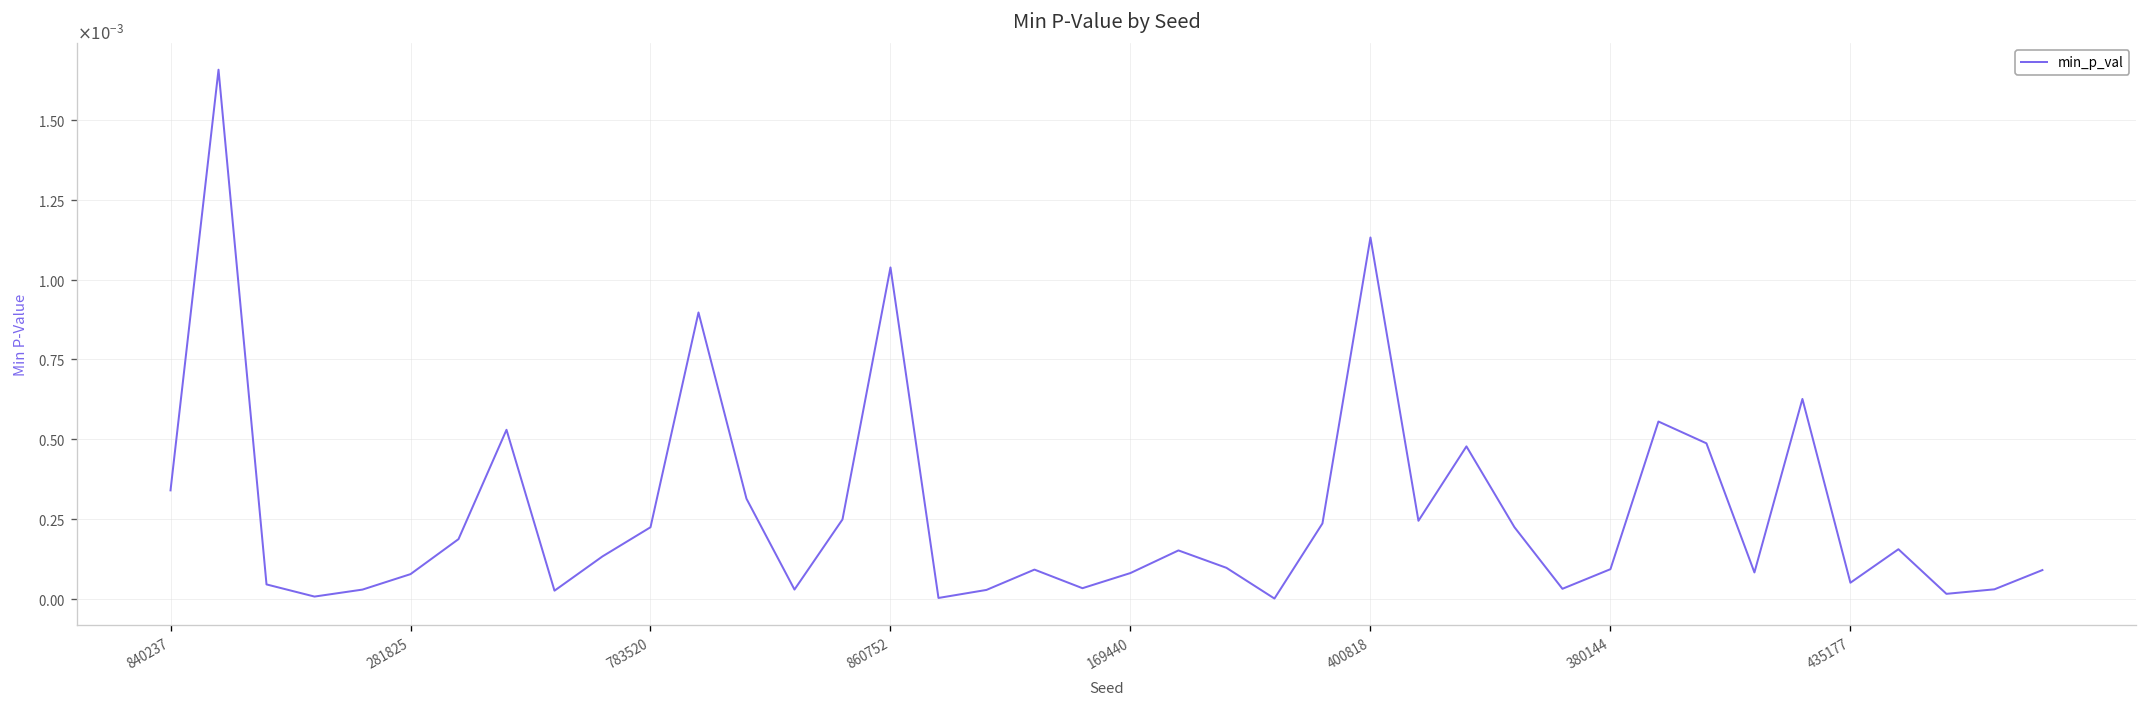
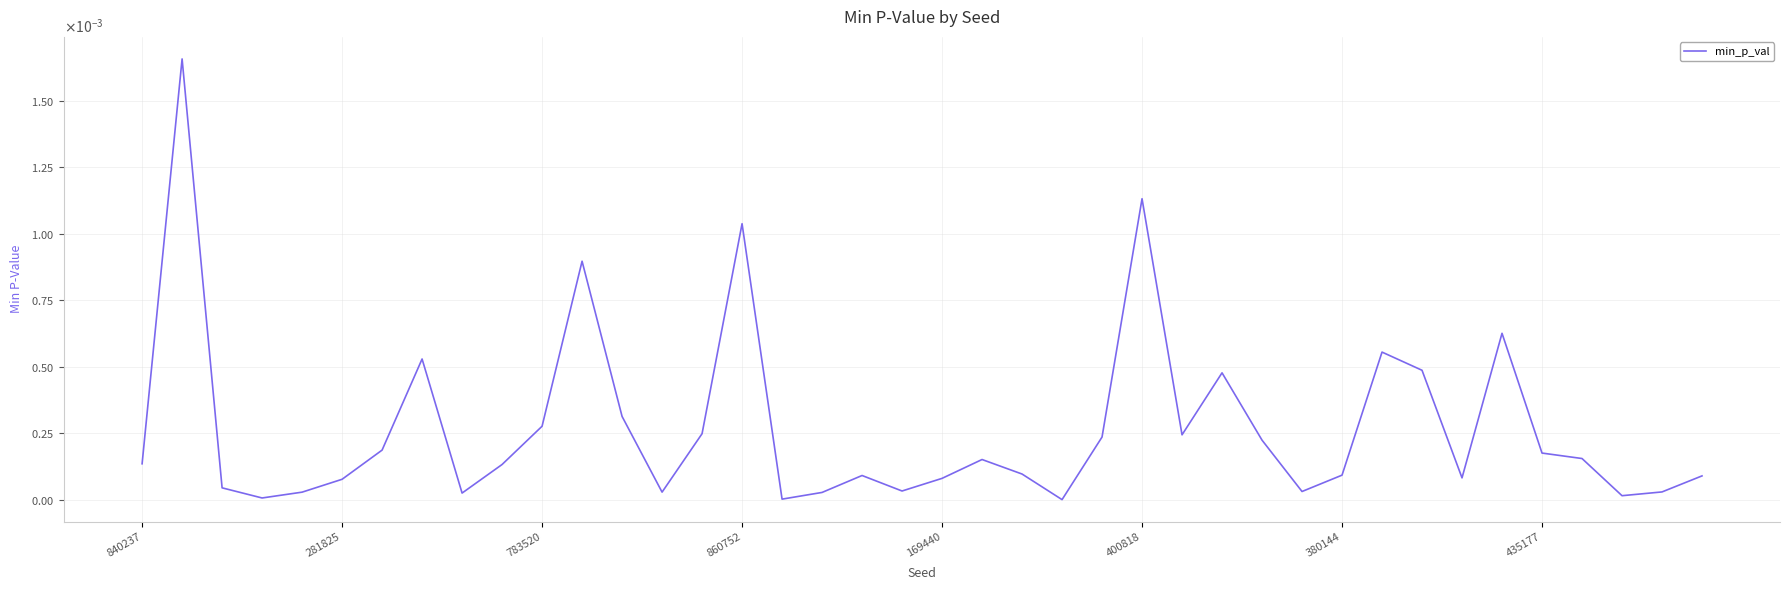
840237: 0.00034 -> 0.00014
783520: 0.00022 -> 0.00028
435177: 0.00005 -> 0.00018
